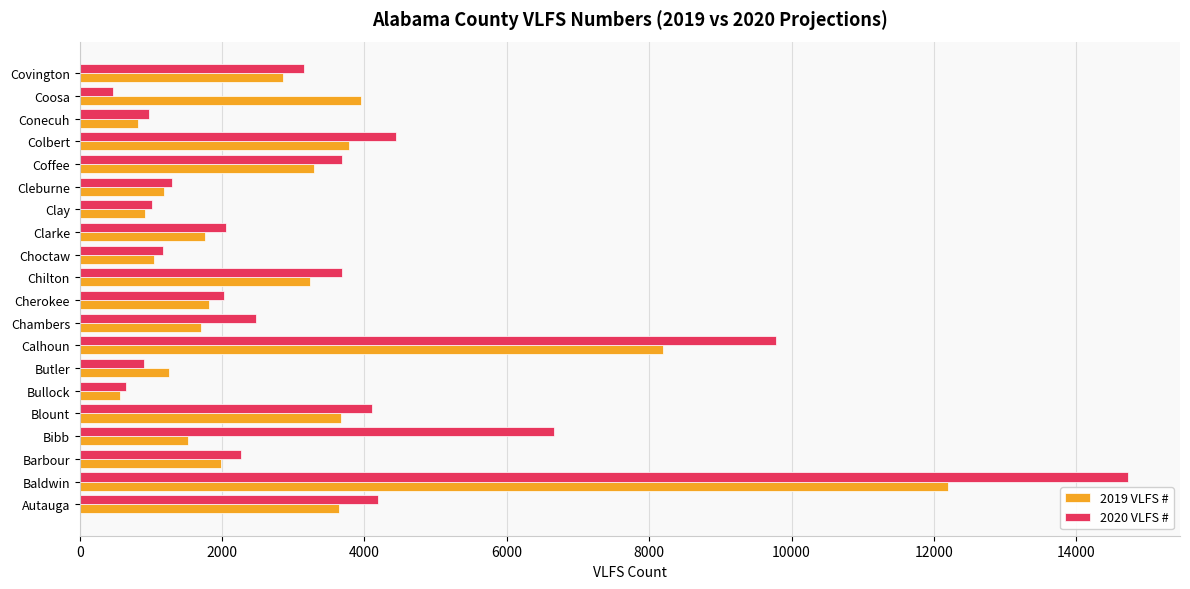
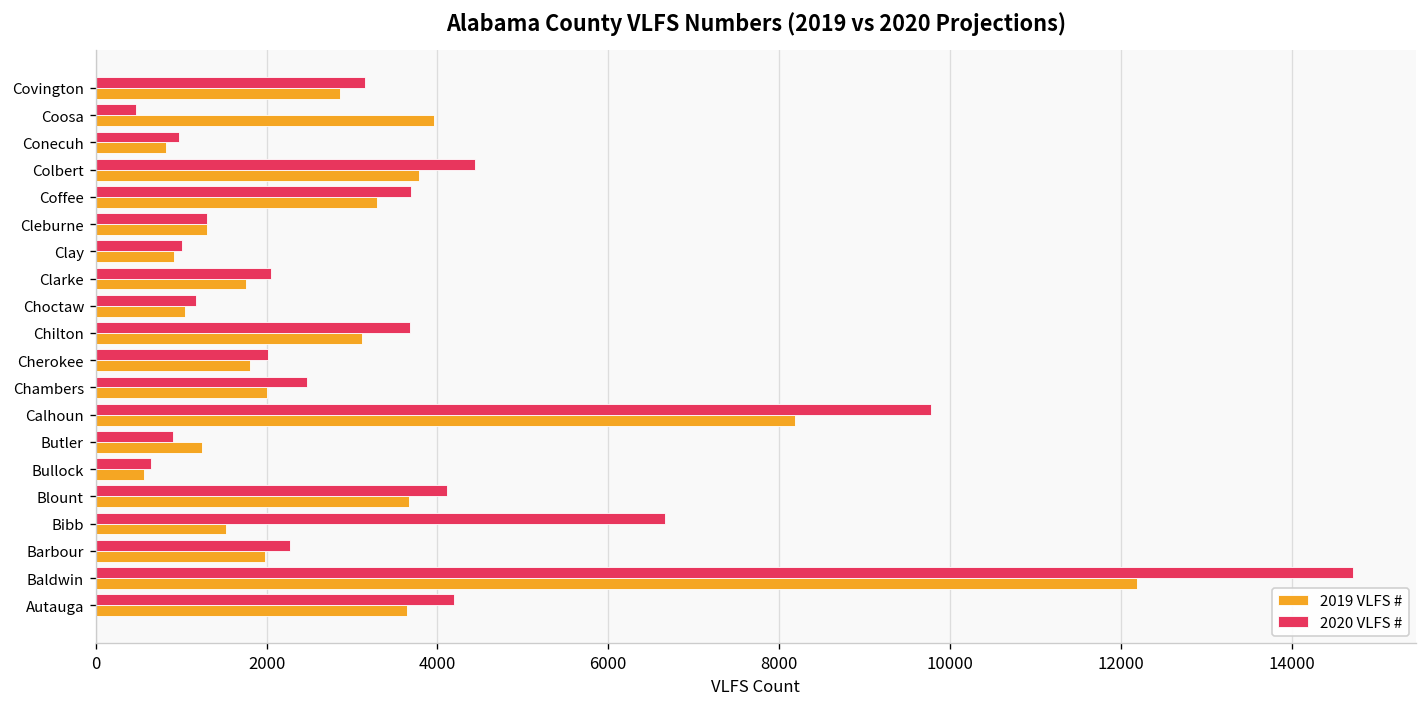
2019 VLFS #, Cleburne: 1200 -> 1300
2019 VLFS #, Chilton: 3200 -> 3100
2019 VLFS #, Chambers: 1700 -> 2000
